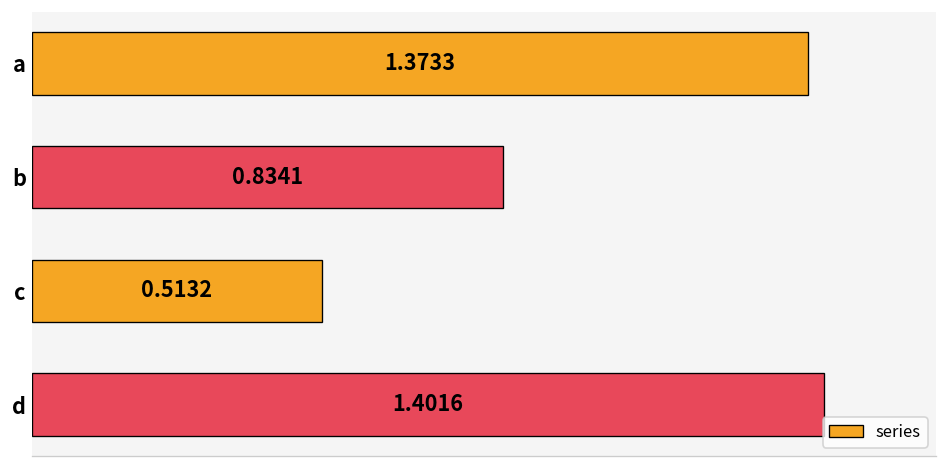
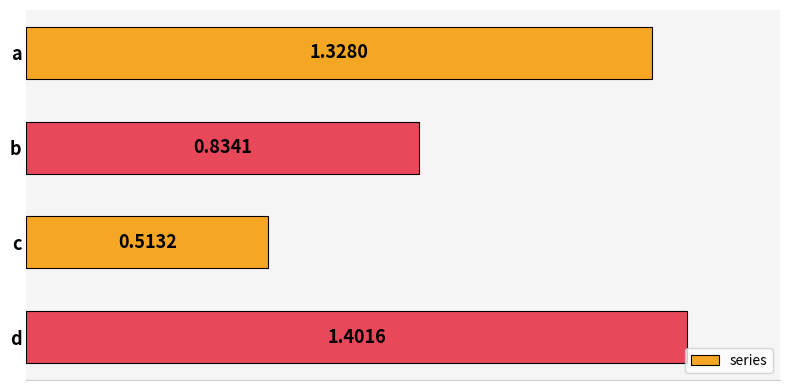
a: 1.3733 -> 1.3280
